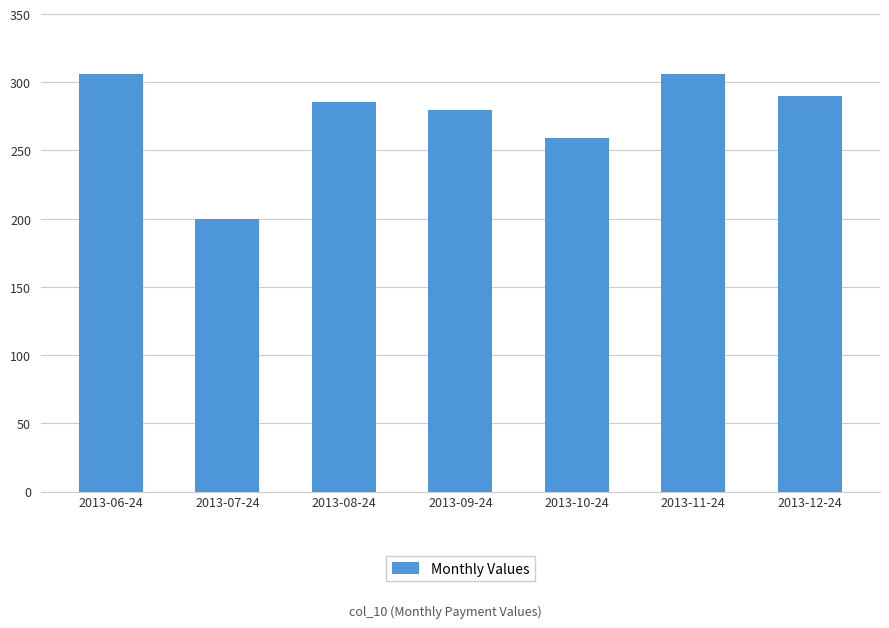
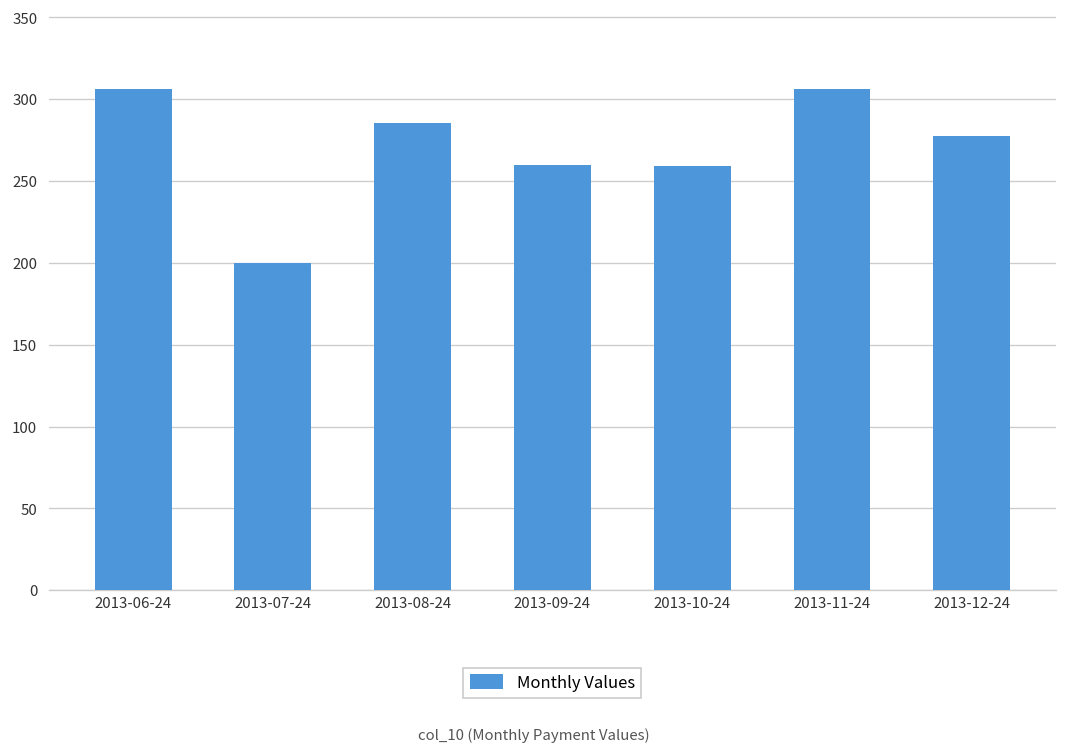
2013-09-24: 280 -> 260
2013-12-24: 290 -> 278
